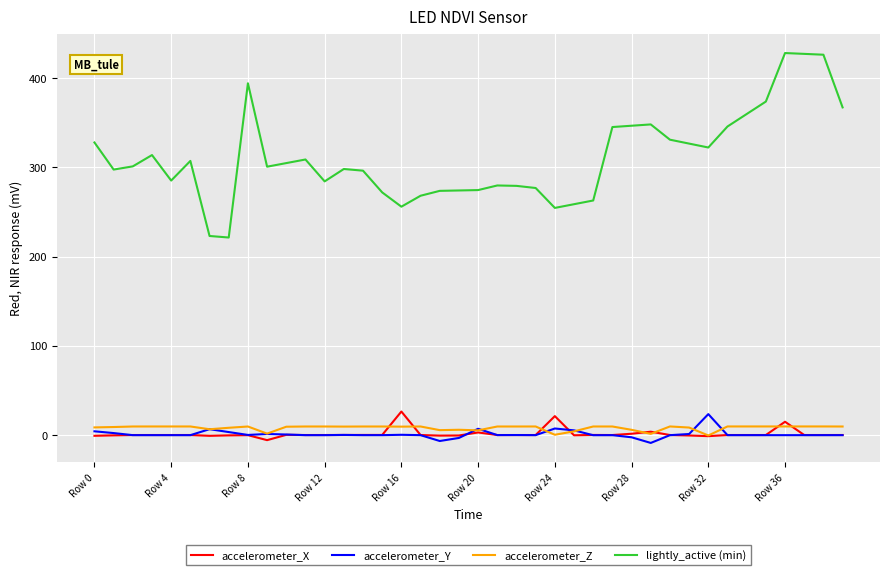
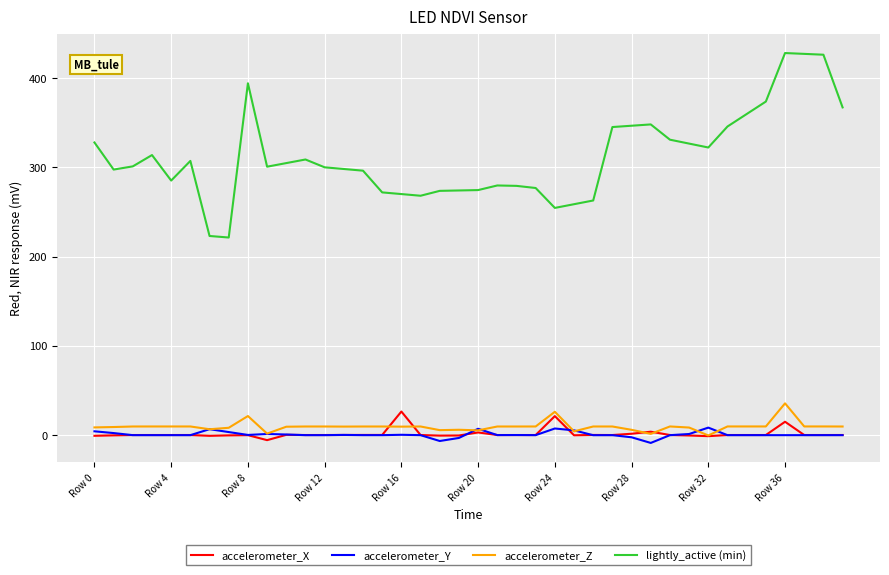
accelerometer_Z, Row 8: 10 -> 20
lightly_active (min), Row 12: 280 -> 300
lightly_active (min), Row 16: 260 -> 270
accelerometer_Z, Row 24: 0 -> 30
accelerometer_Y, Row 32: 20 -> 10
accelerometer_Z, Row 36: 10 -> 40
